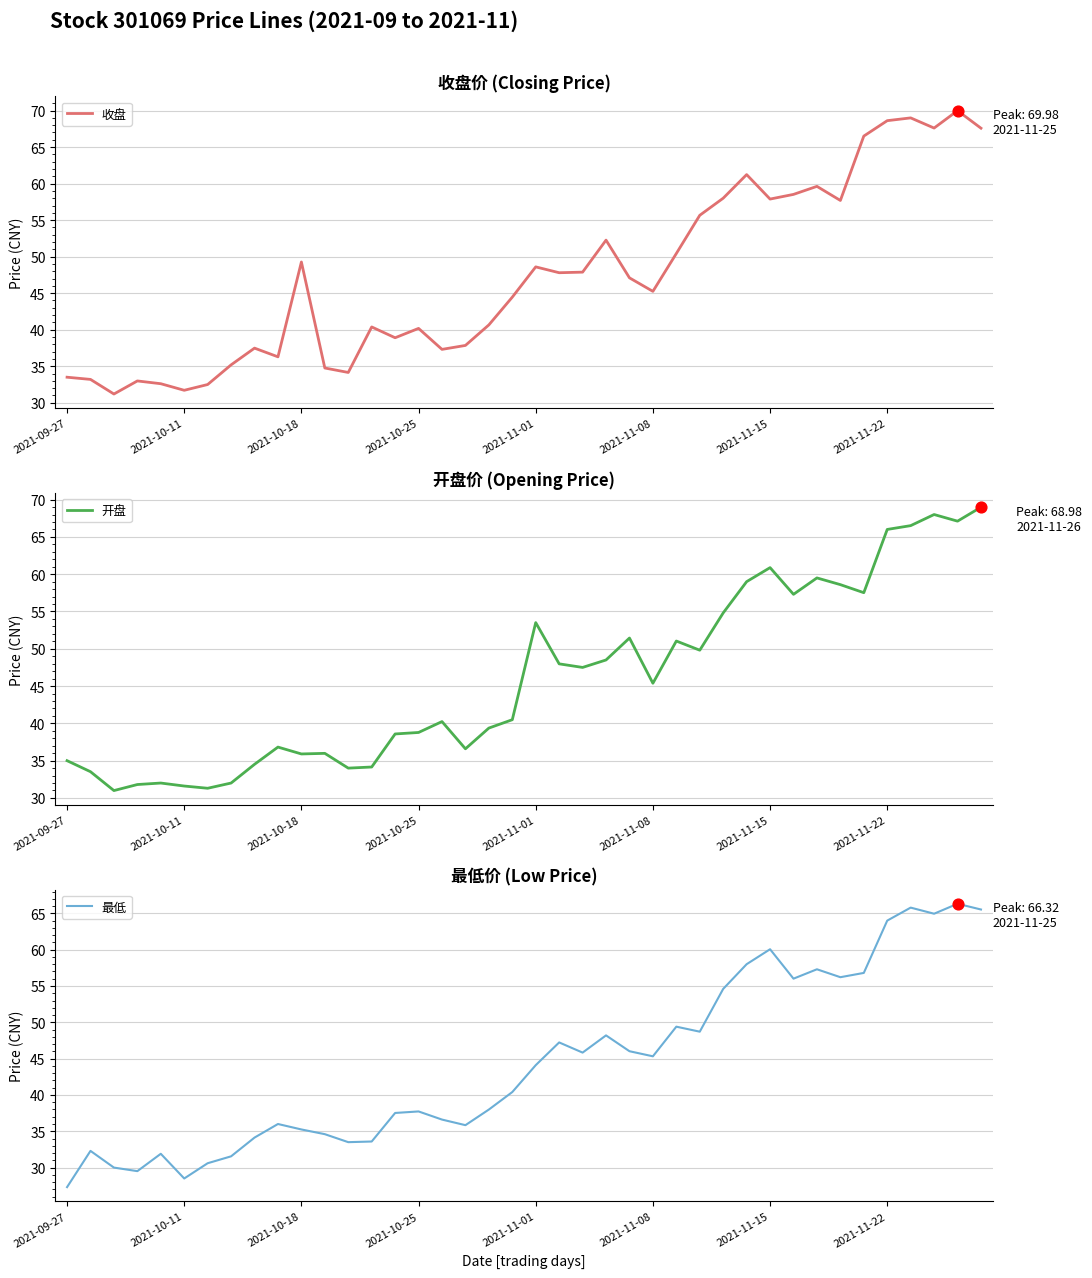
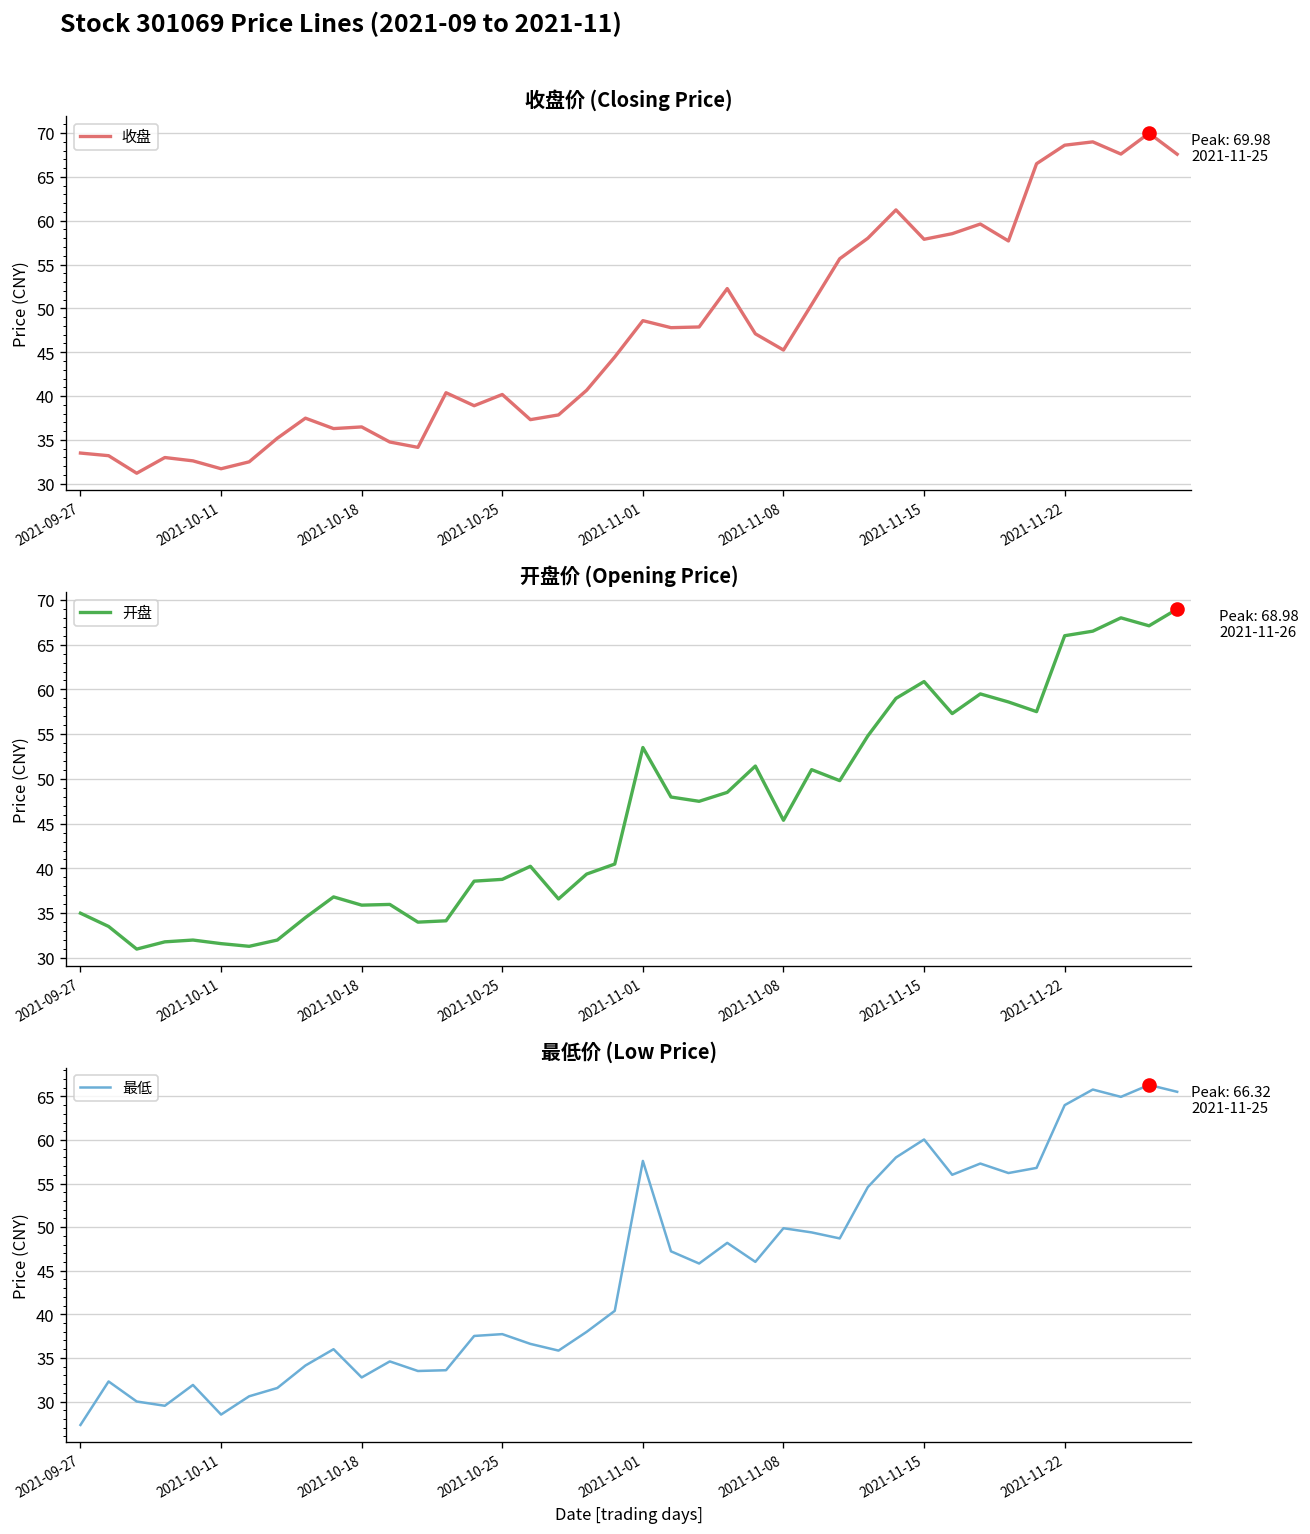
收盘价 (Closing Price), 收盘, 2021-10-18: 49 -> 36
最低价 (Low Price), 最低, 2021-10-18: 35 -> 33
最低价 (Low Price), 最低, 2021-11-01: 44 -> 58
最低价 (Low Price), 最低, 2021-11-08: 45 -> 50
